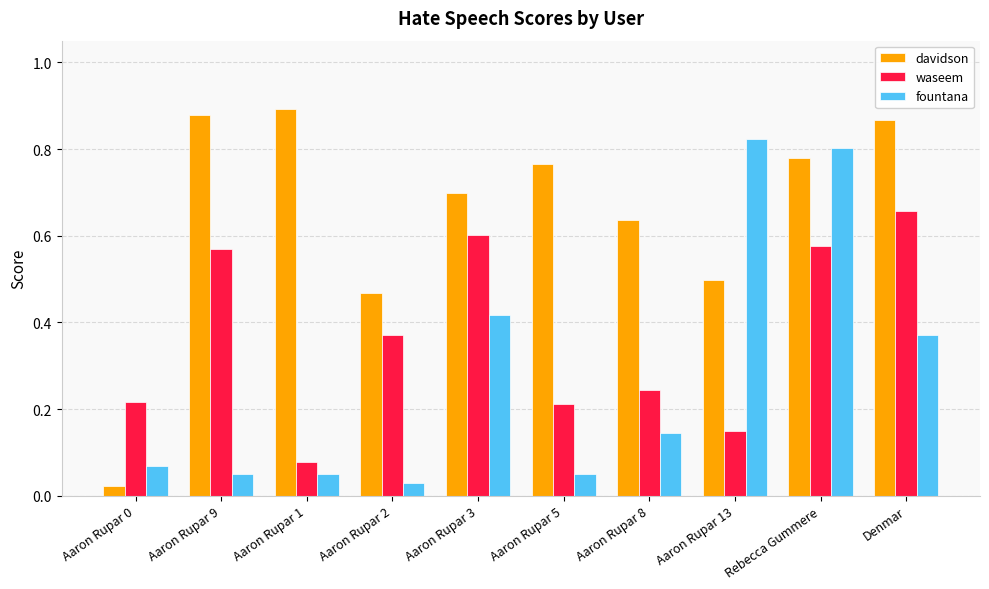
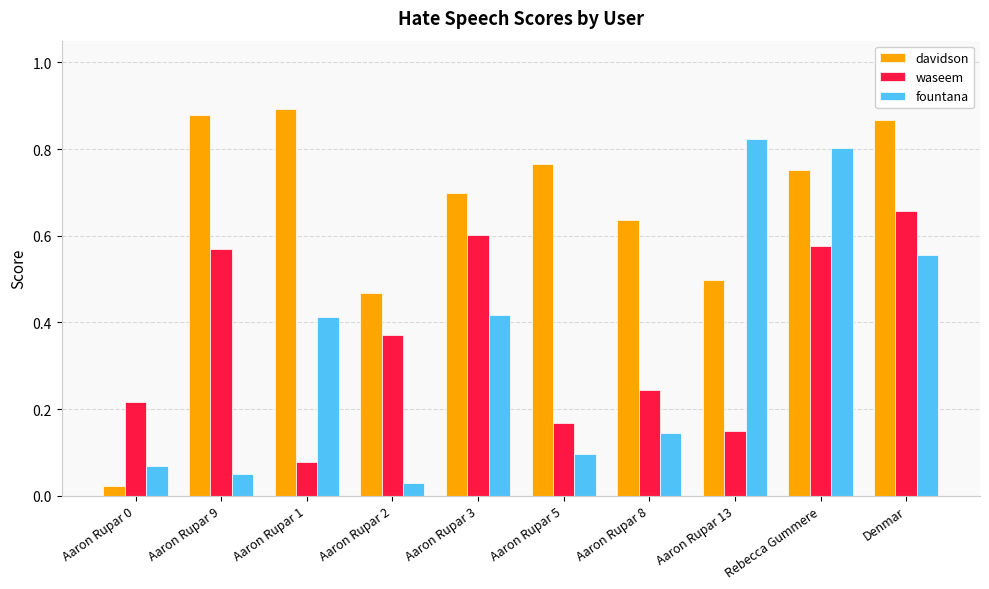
fountana, Aaron Rupar 1: 0.05 -> 0.41
waseem, Aaron Rupar 5: 0.21 -> 0.17
fountana, Aaron Rupar 5: 0.05 -> 0.10
davidson, Rebecca Gummere: 0.78 -> 0.75
fountana, Denmar: 0.37 -> 0.56
